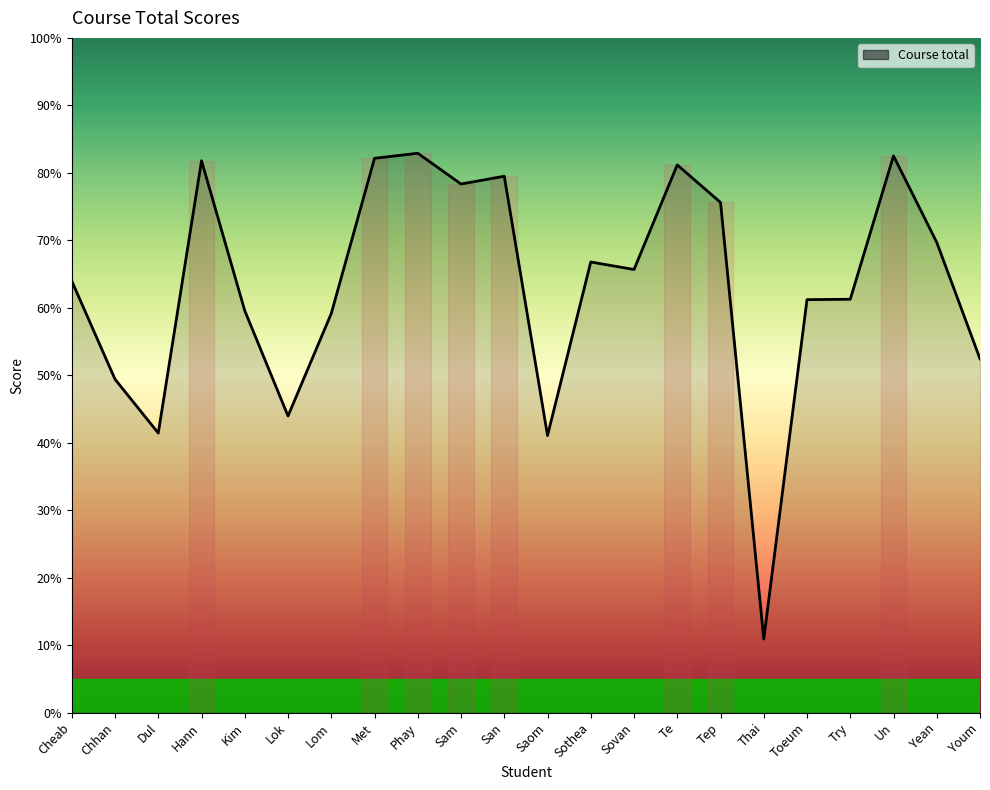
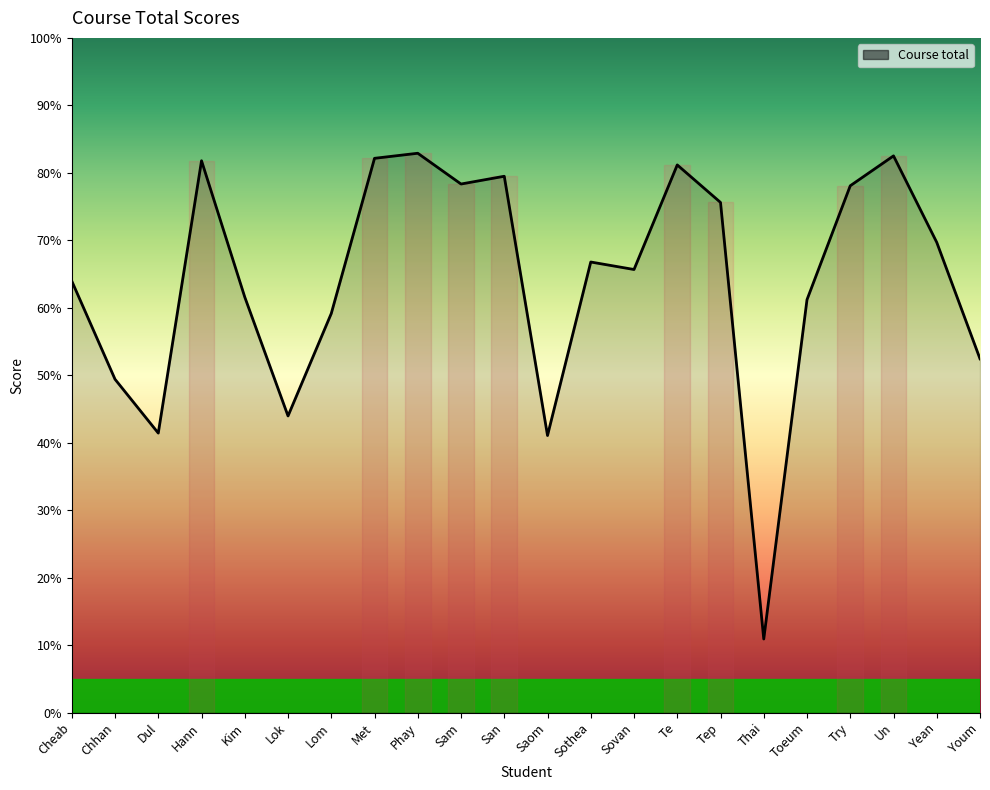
Kim: 60% -> 62%
Try: 61% -> 78%
